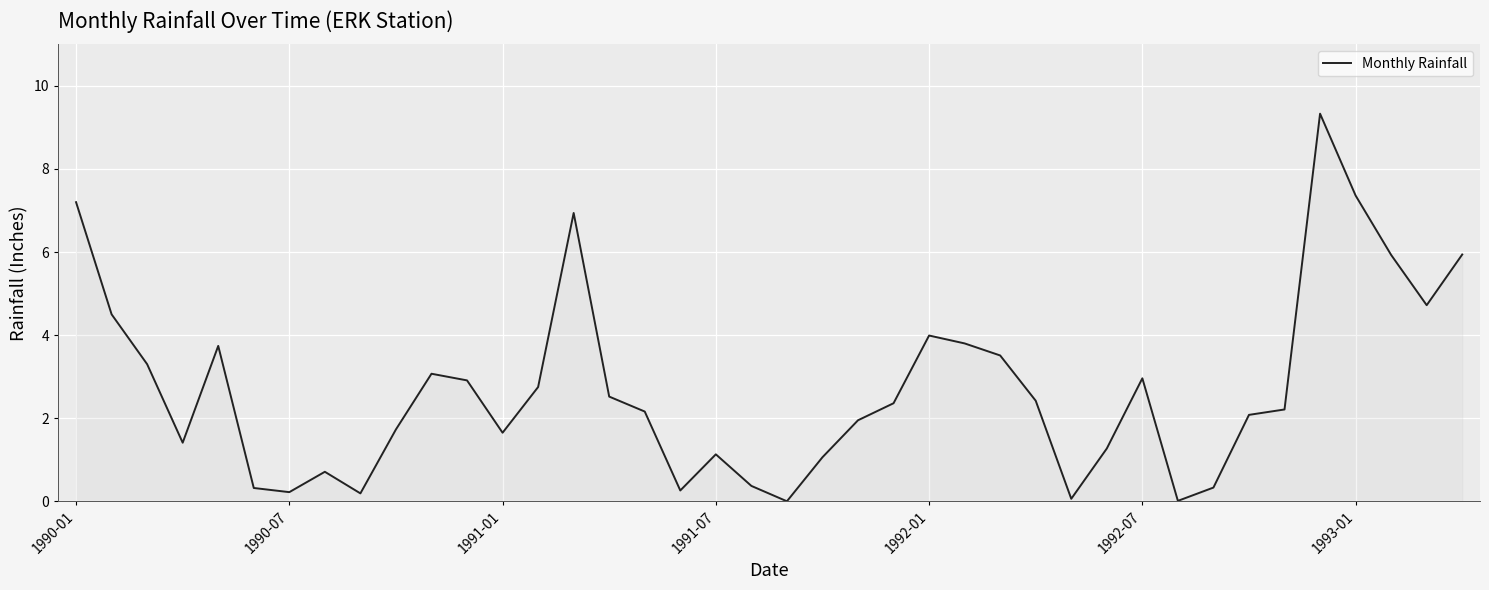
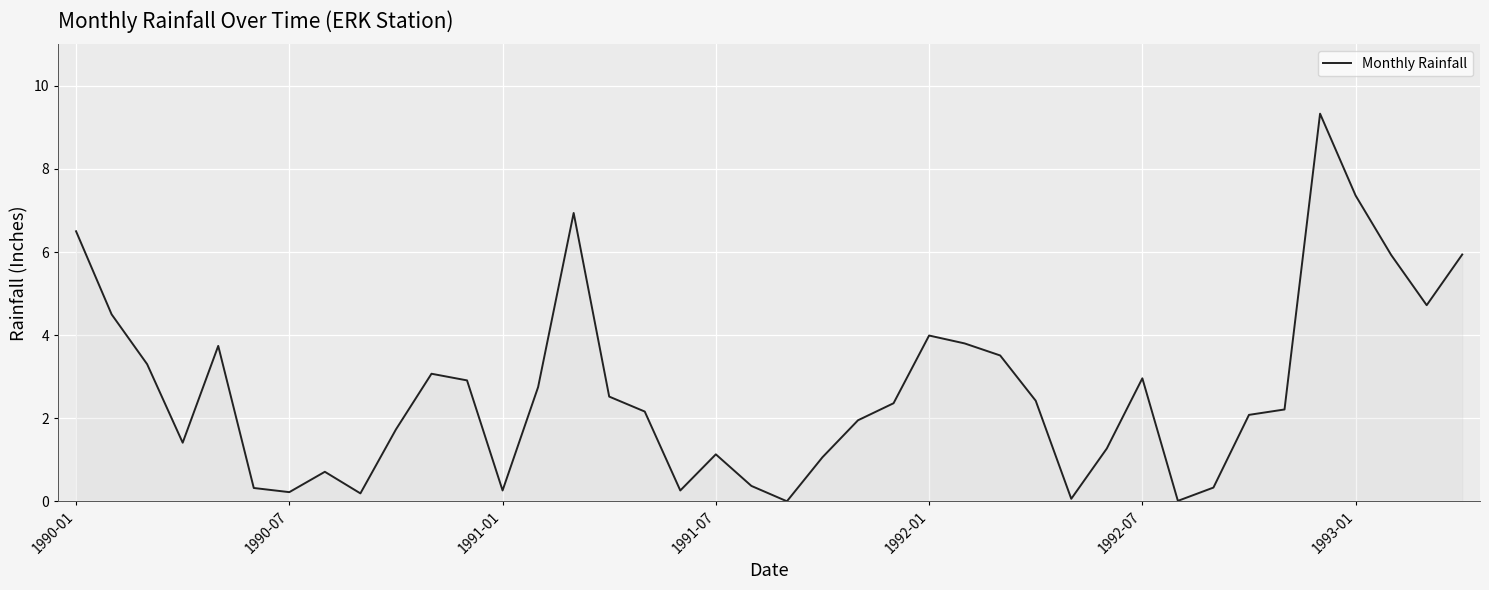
1990-01: 7.2 -> 6.5
1991-01: 1.7 -> 0.3
